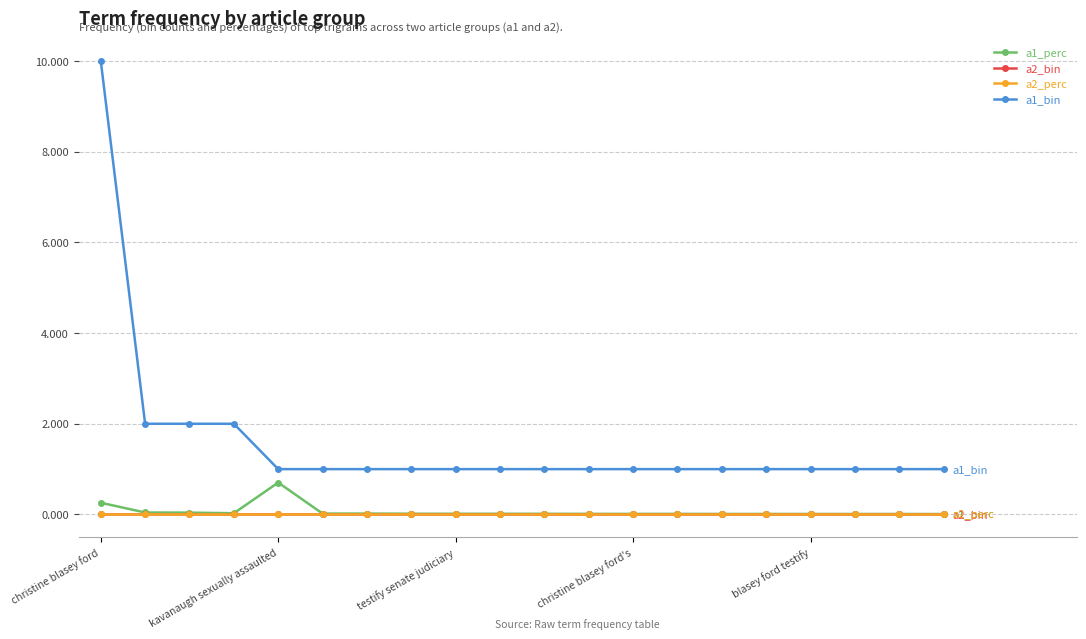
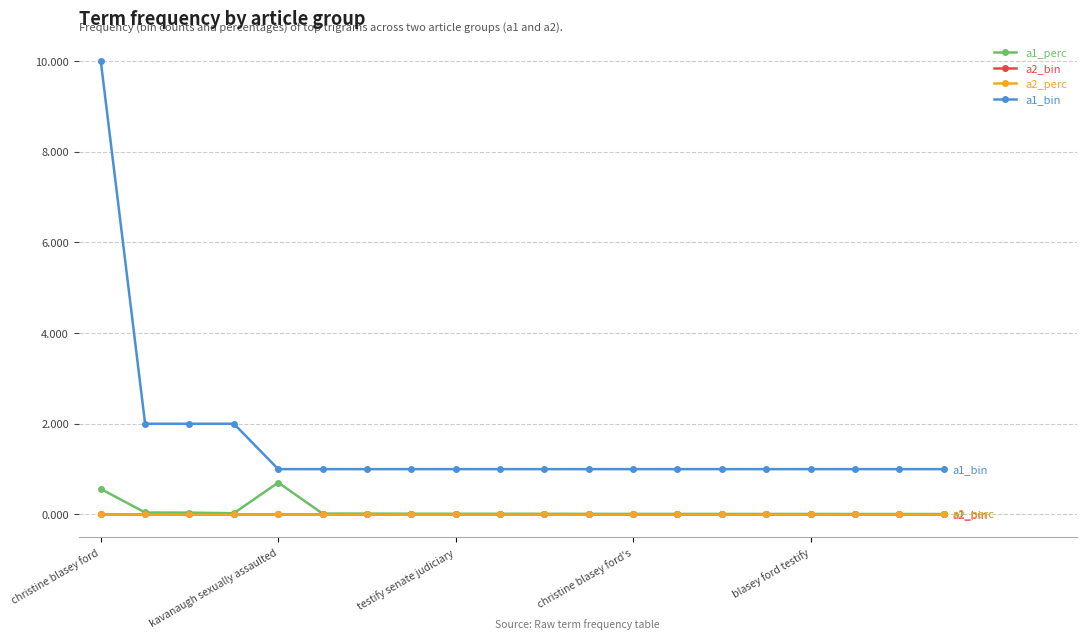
a1_perc, christine blasey ford: 0.3 -> 0.6
